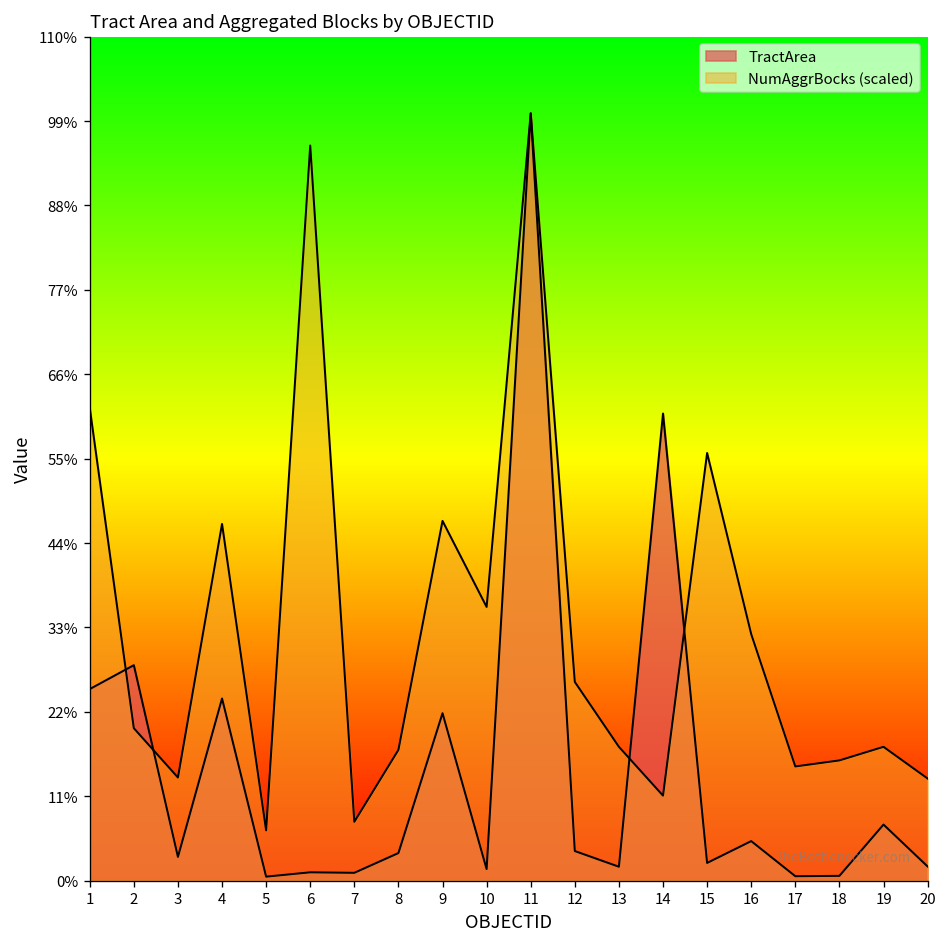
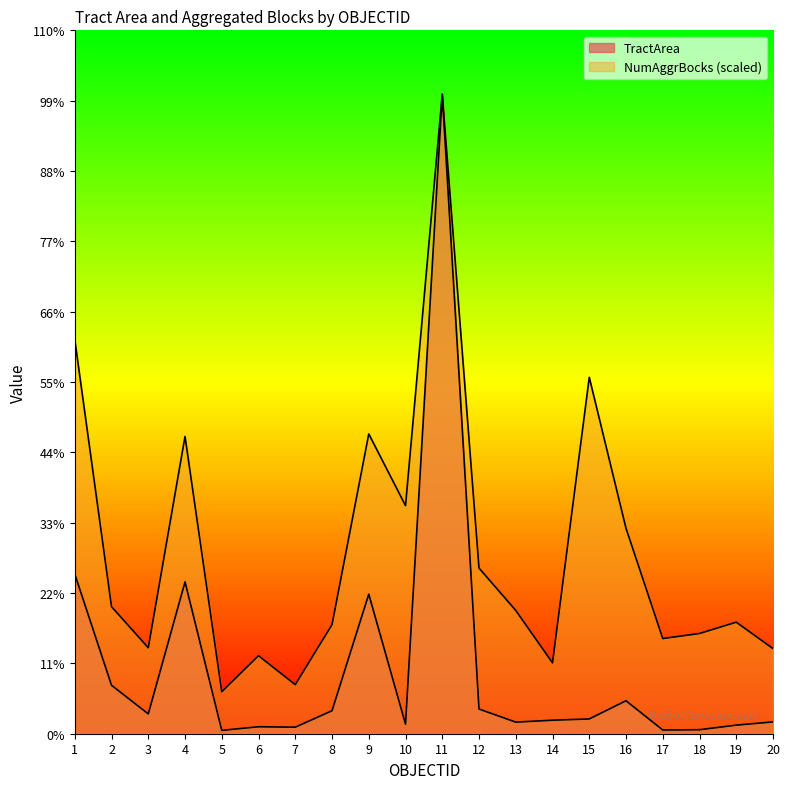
TractArea, 2: 28% -> 8%
NumAggrBocks (scaled), 6: 96% -> 12%
NumAggrBocks (scaled), 13: 17% -> 19%
TractArea, 14: 61% -> 2%
TractArea, 19: 7% -> 1%
